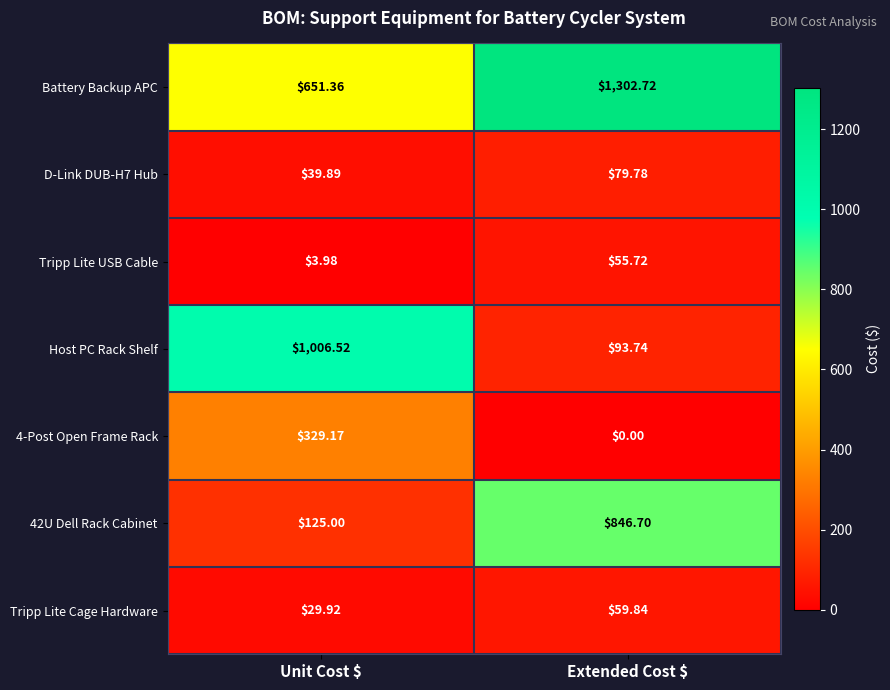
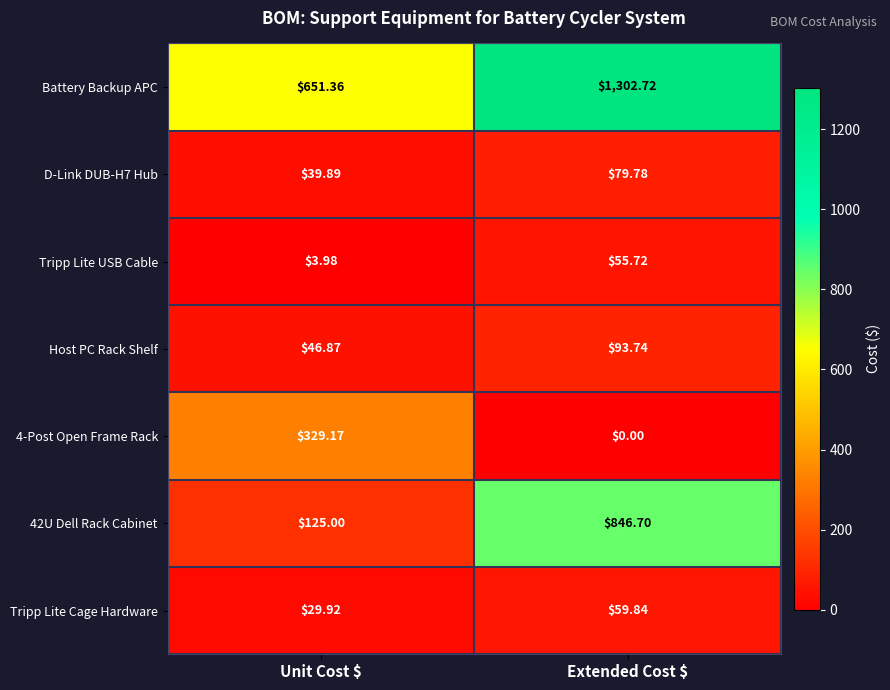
Host PC Rack Shelf, Unit Cost $: $1,006.52 -> $46.87
